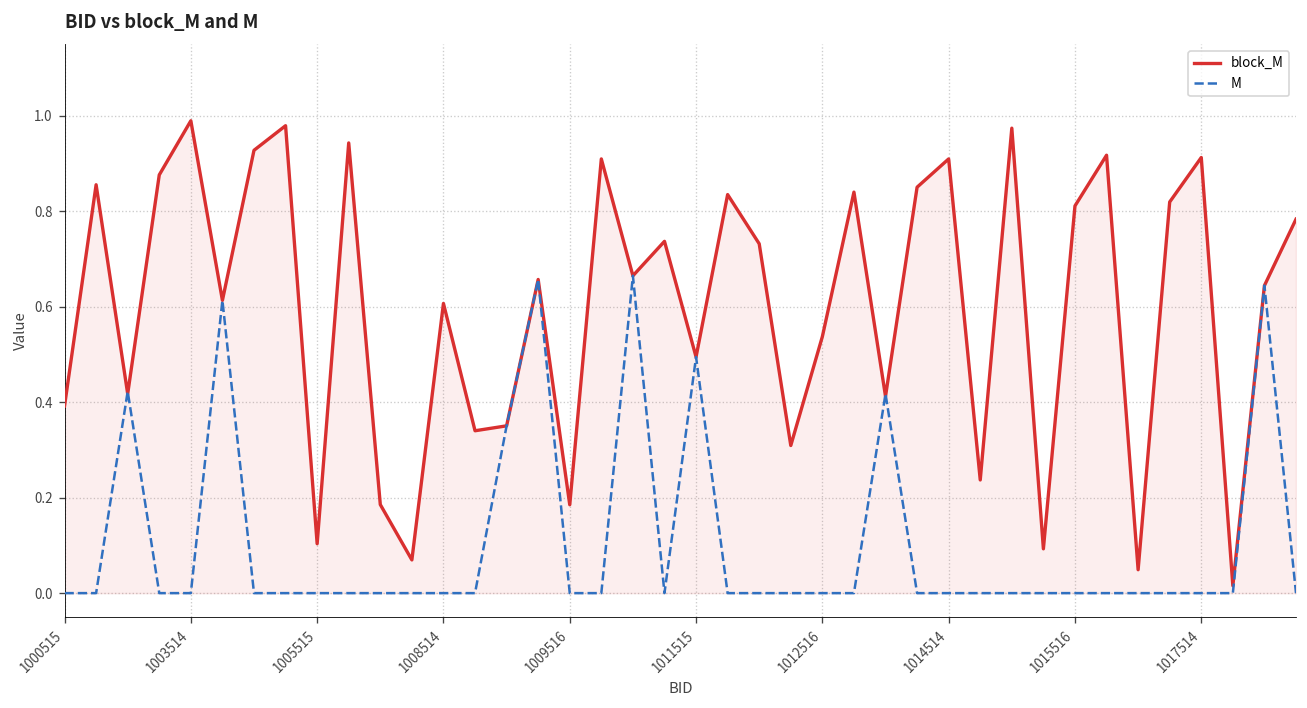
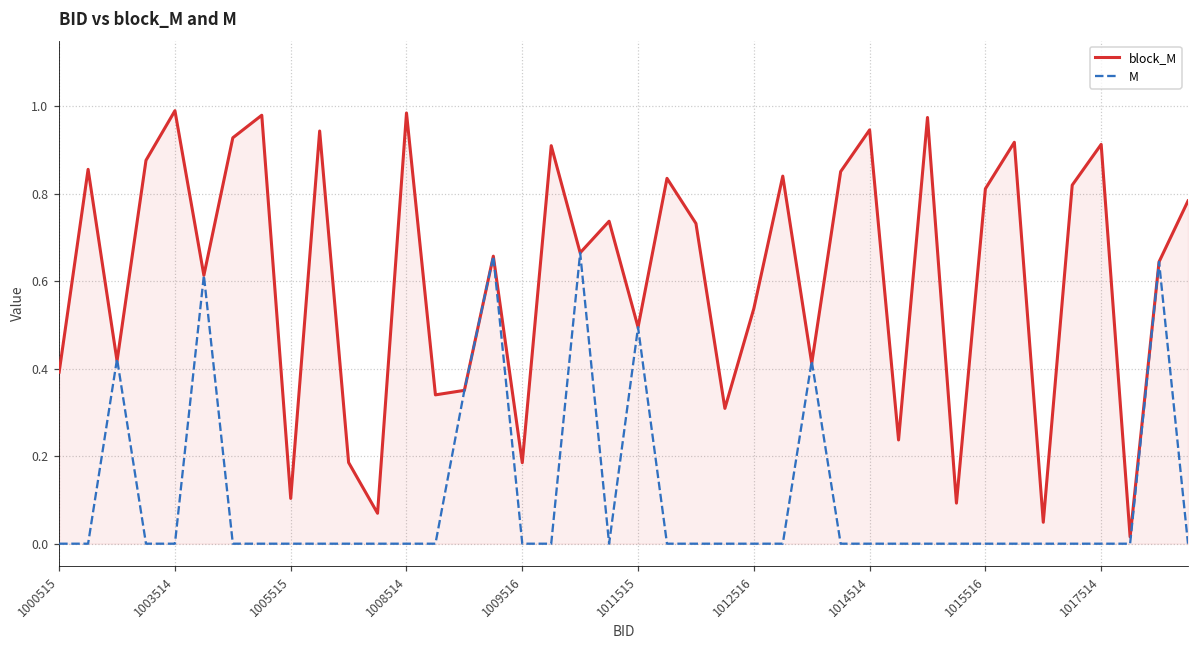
block_M, 1008514: 0.61 -> 0.98
block_M, 1014514: 0.91 -> 0.95
